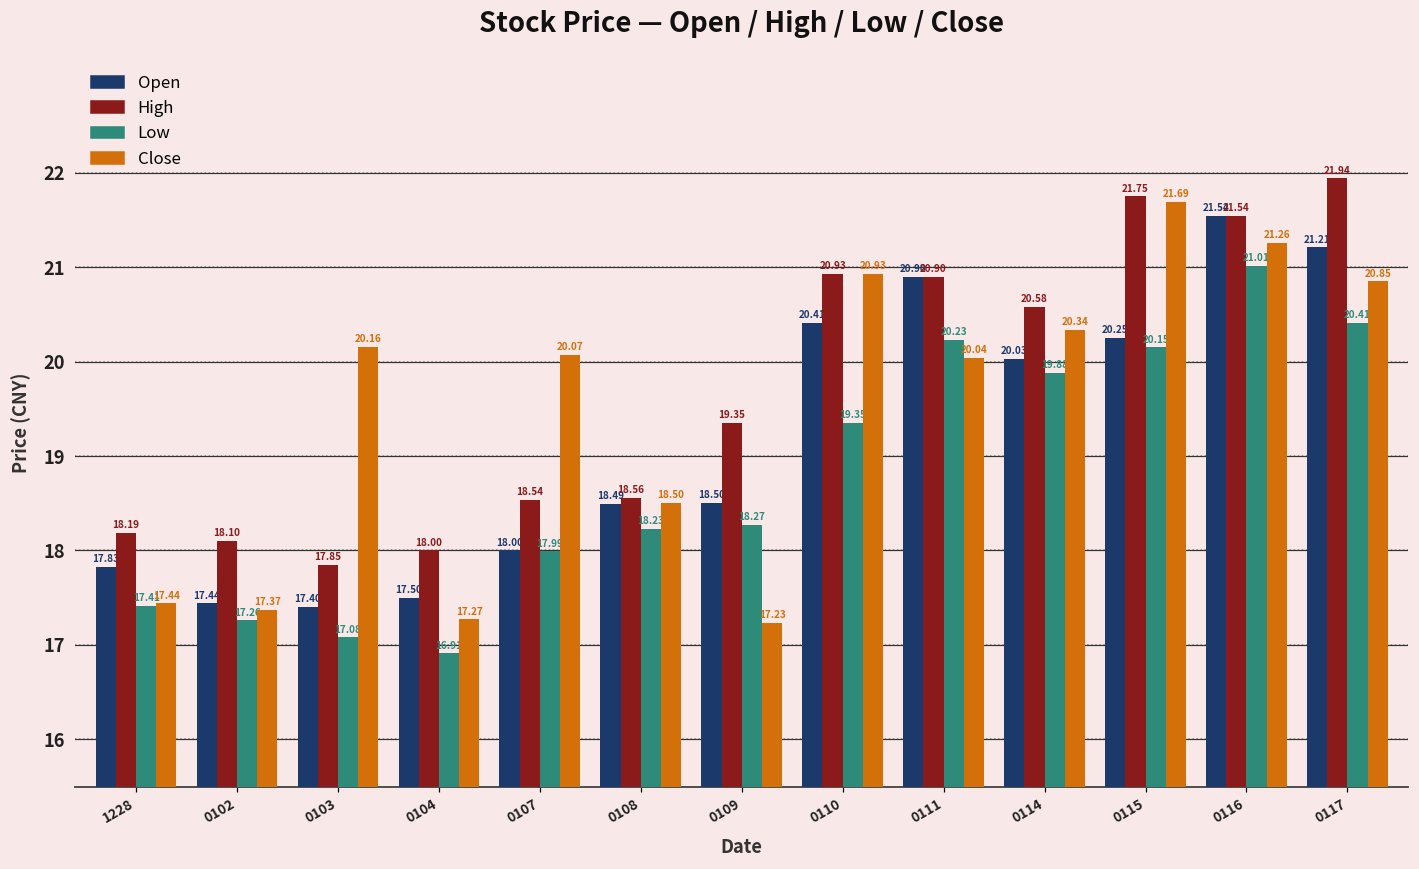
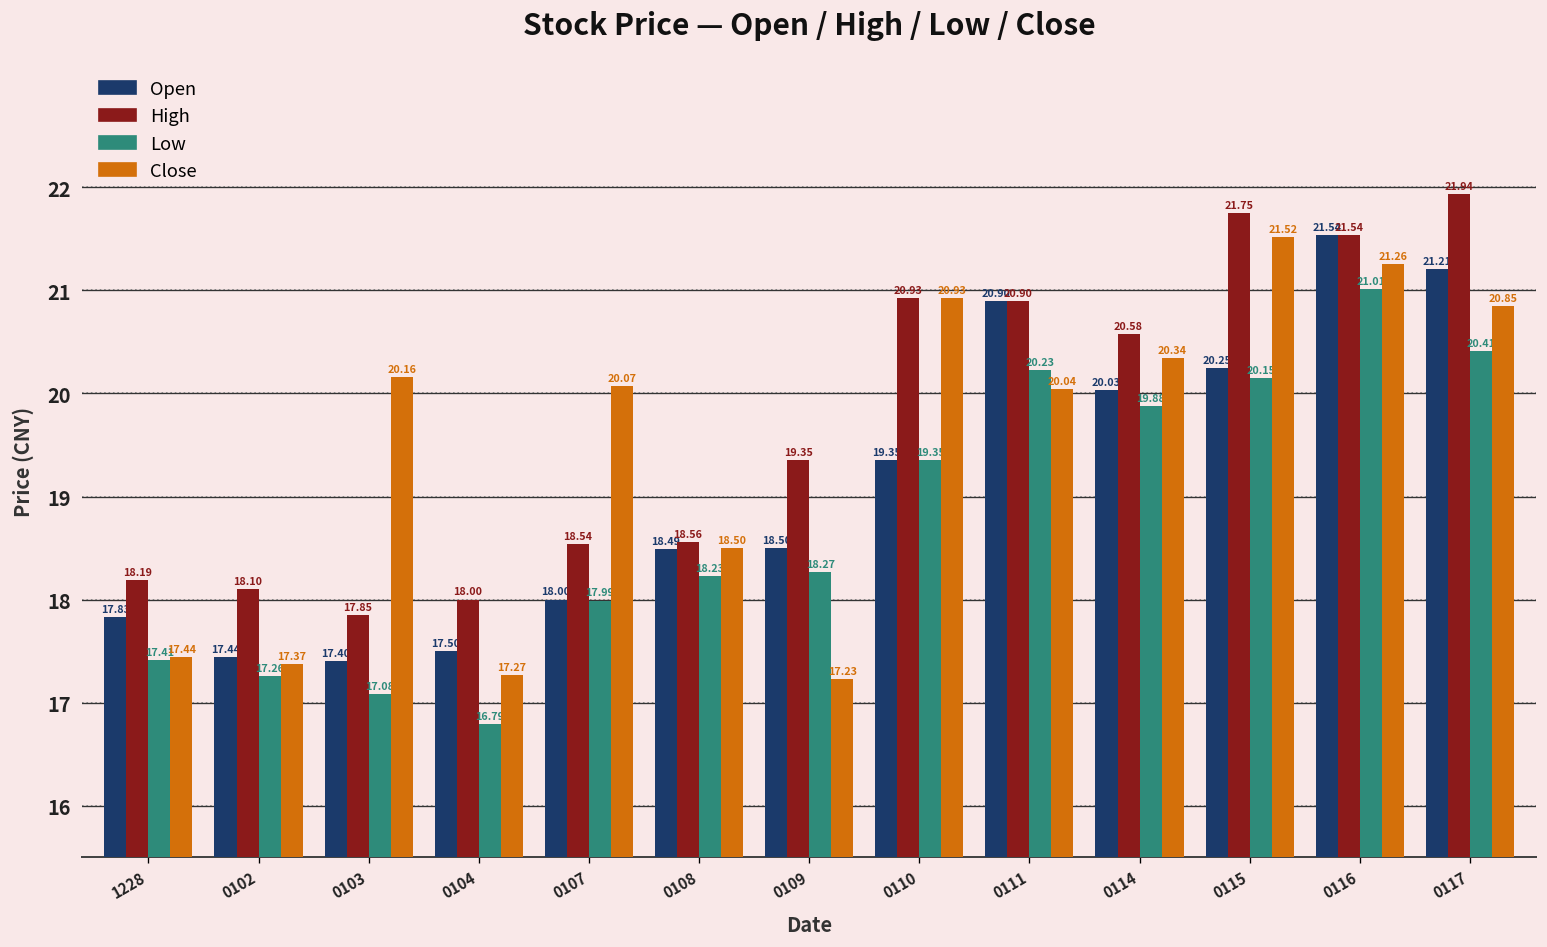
Low, 0104: 16.91 -> 16.79
Open, 0110: 20.41 -> 19.35
Close, 0115: 21.69 -> 21.52
